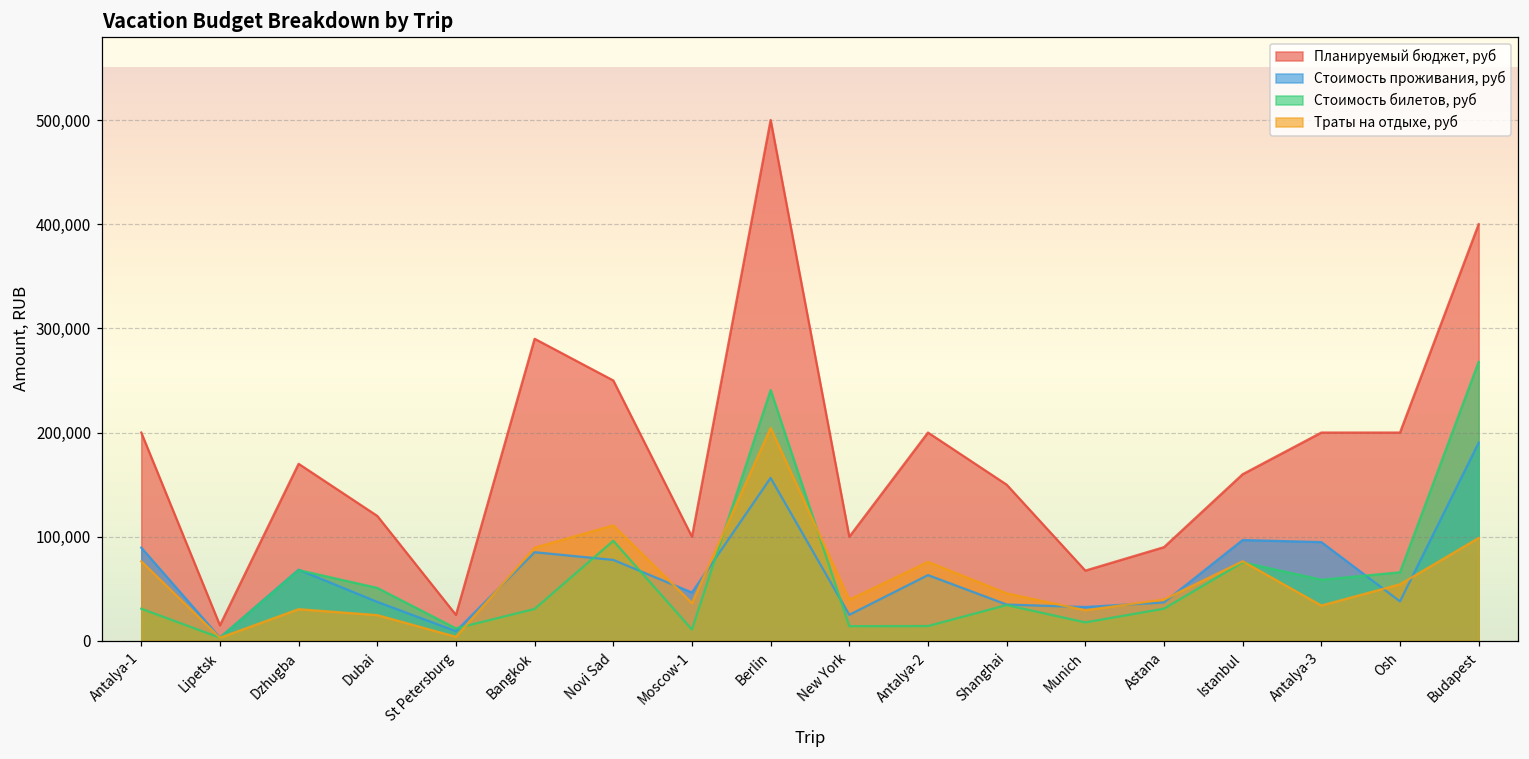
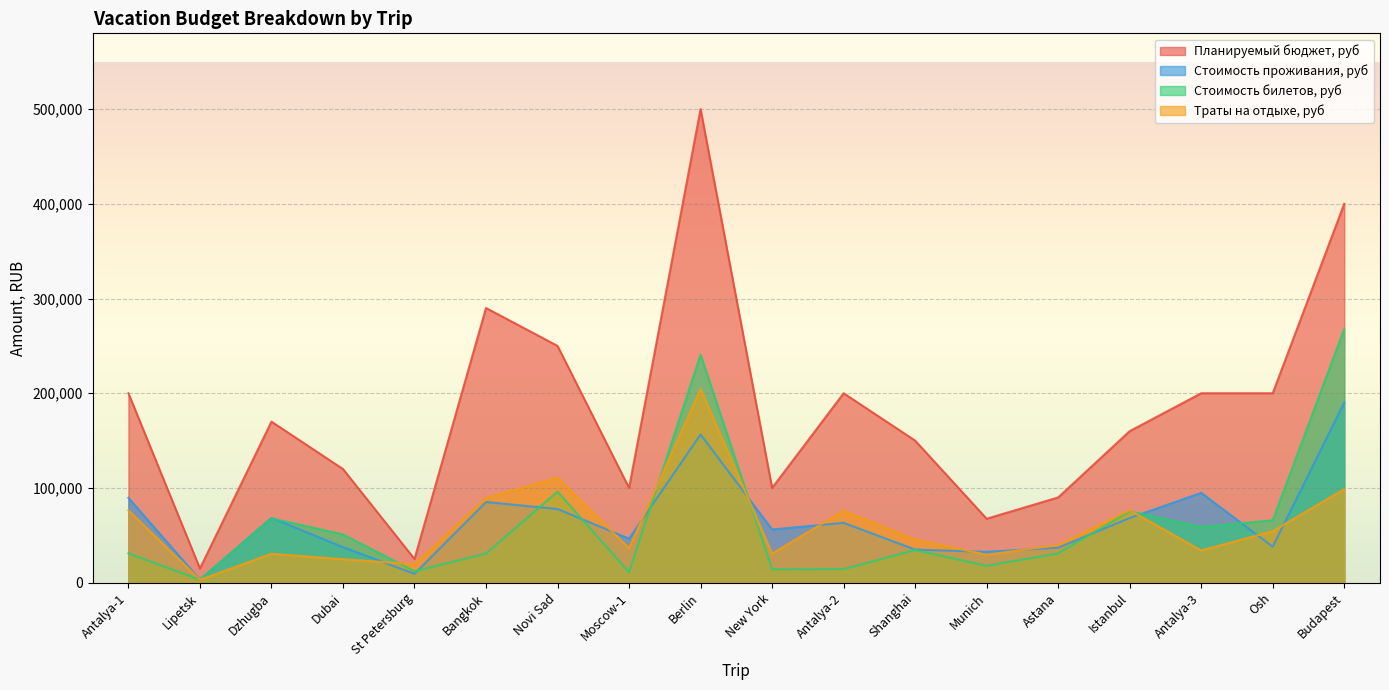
Траты на отдыхе, руб, St Petersburg: 0 -> 20,000
Стоимость проживания, руб, New York: 30,000 -> 60,000
Траты на отдыхе, руб, New York: 40,000 -> 30,000
Стоимость проживания, руб, Istanbul: 100,000 -> 70,000
